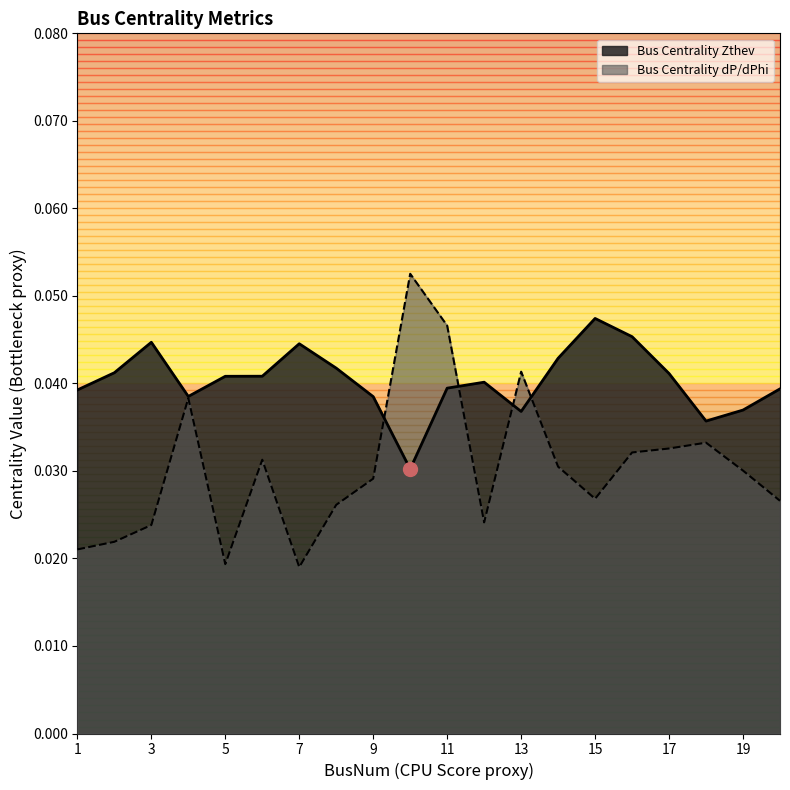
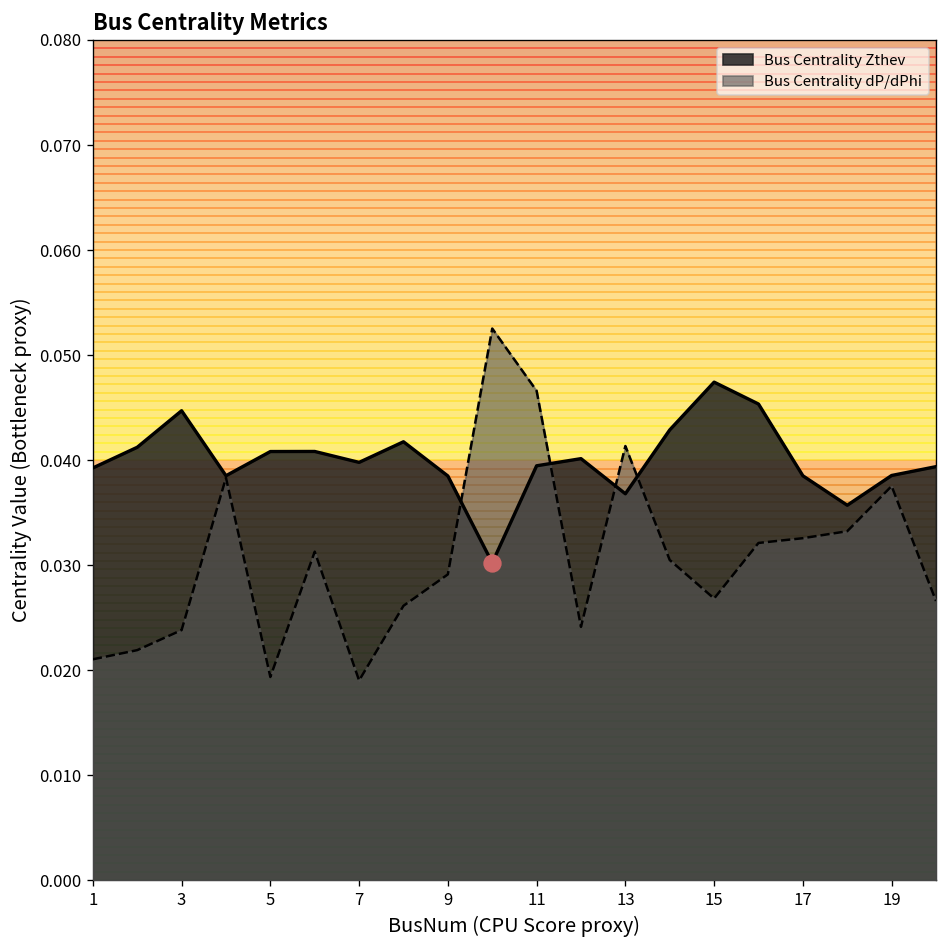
Bus Centrality Zthev, 7: 0.045 -> 0.040
Bus Centrality Zthev, 17: 0.041 -> 0.039
Bus Centrality Zthev, 19: 0.037 -> 0.039
Bus Centrality dP/dPhi, 19: 0.030 -> 0.038
